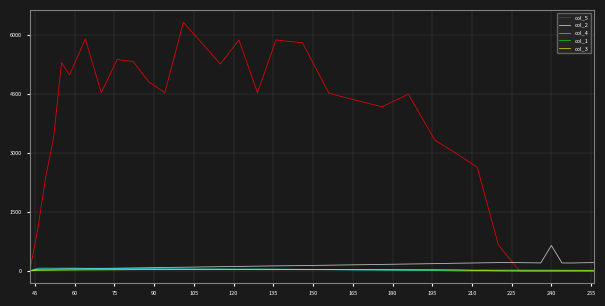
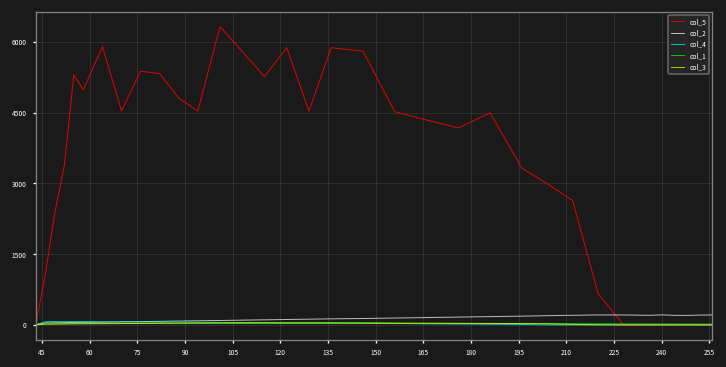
col_2, 240: 600 -> 200
